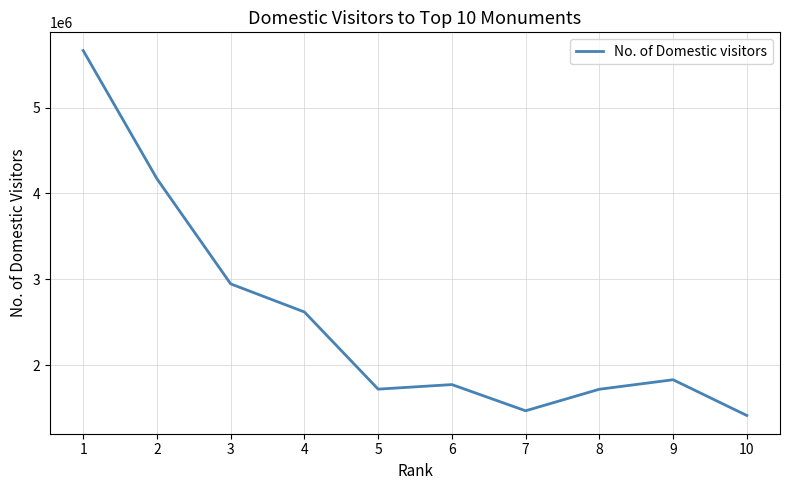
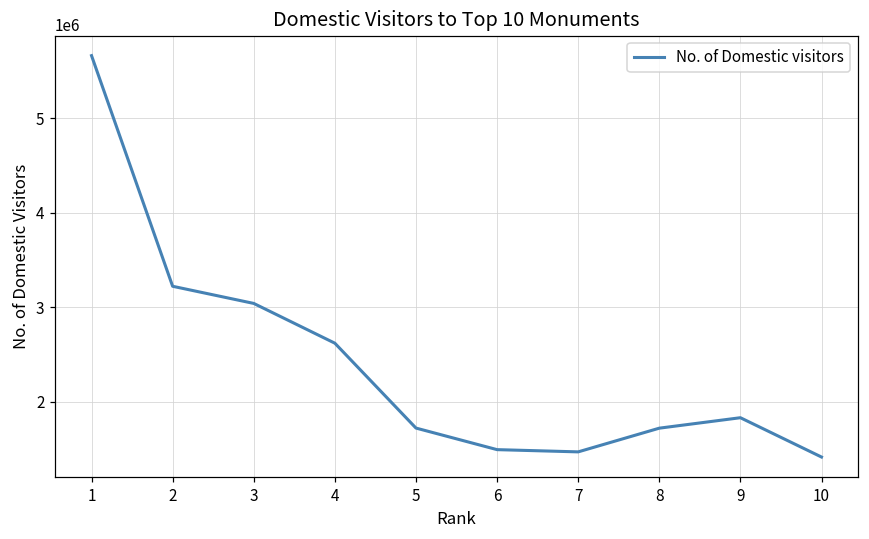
2: 4200000 -> 3200000
3: 2900000 -> 3000000
6: 1800000 -> 1500000
